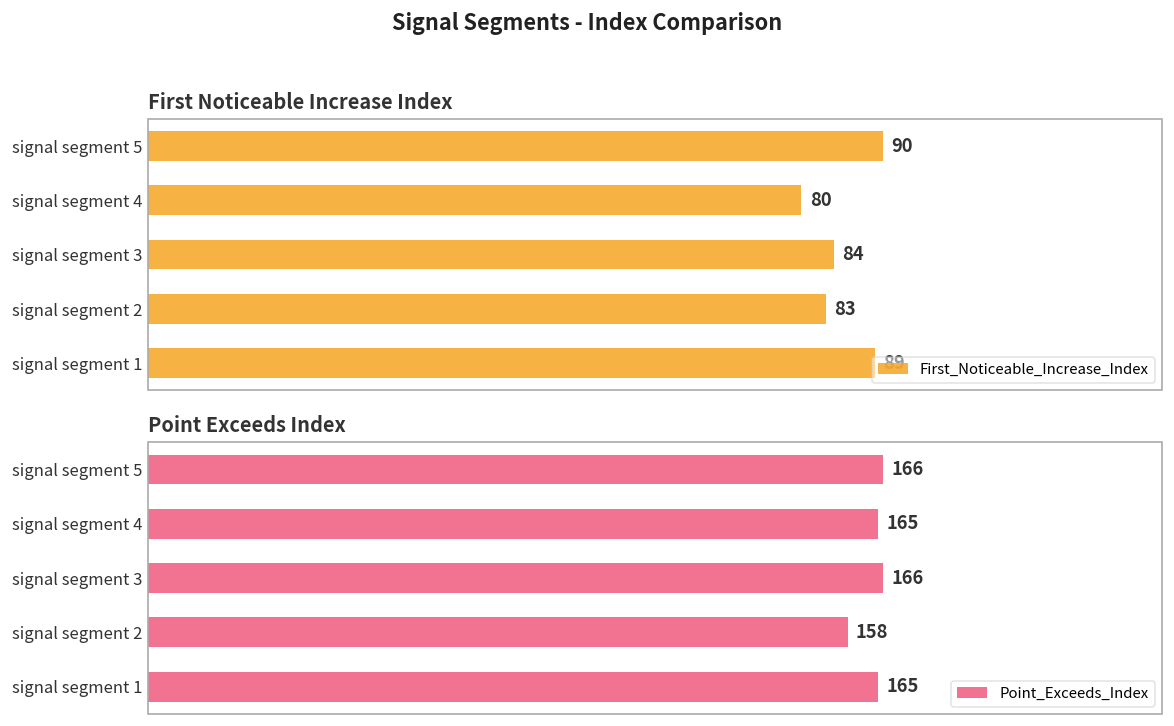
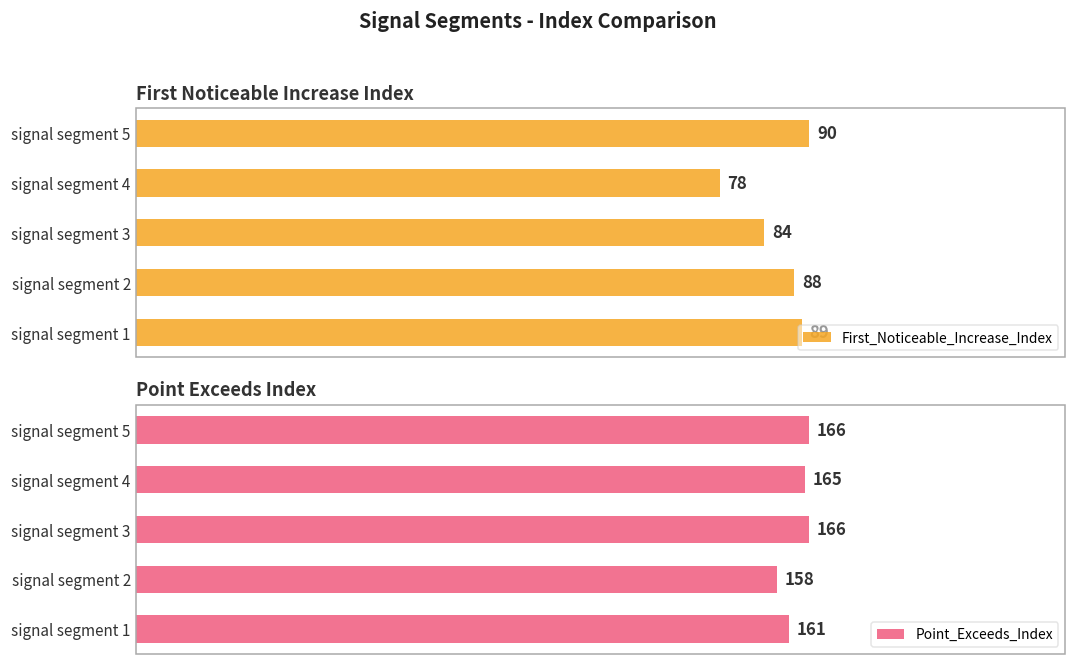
First Noticeable Increase Index, signal segment 4: 80 -> 78
First Noticeable Increase Index, signal segment 2: 83 -> 88
Point Exceeds Index, signal segment 1: 165 -> 161
